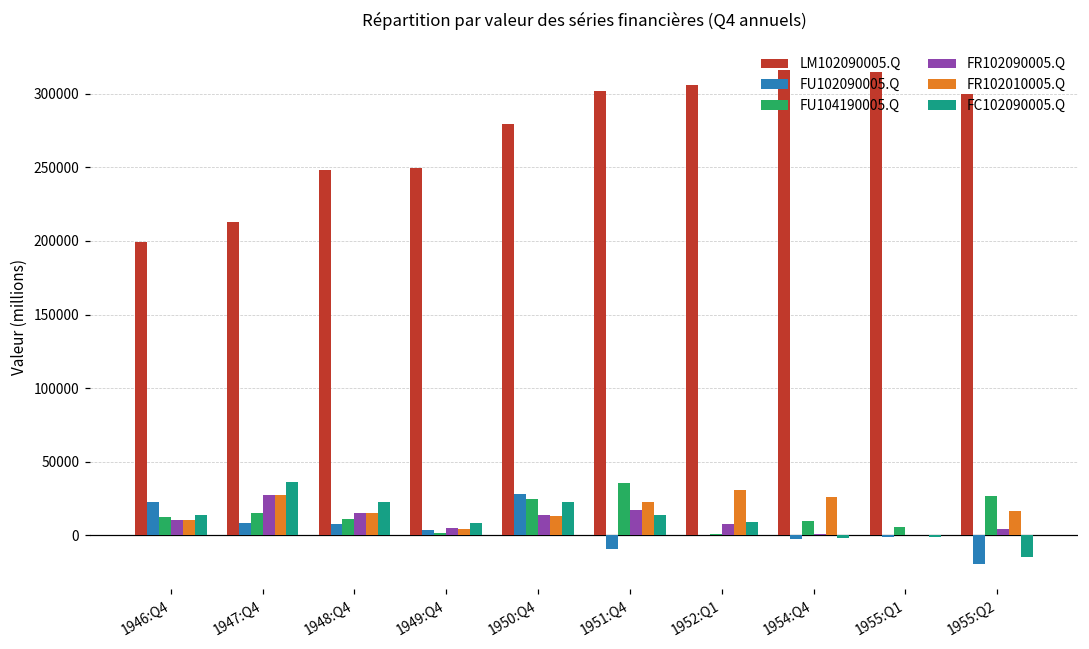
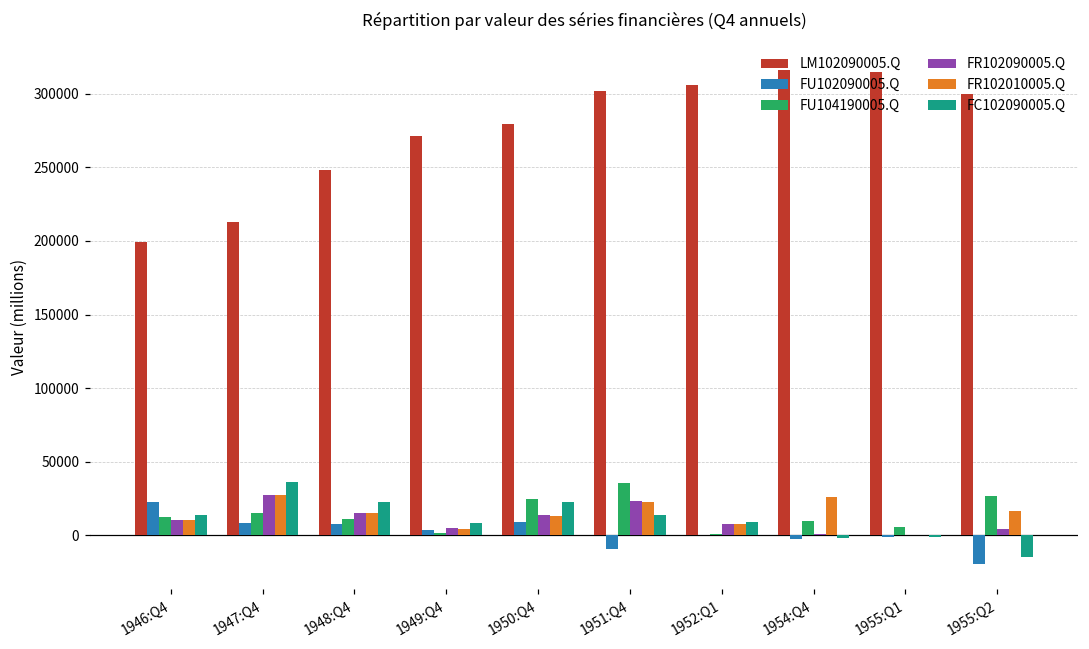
LM102090005.Q, 1949:Q4: 250000 -> 271000
FU102090005.Q, 1950:Q4: 28000 -> 9000
FR102090005.Q, 1951:Q4: 17000 -> 23000
FR102010005.Q, 1952:Q1: 31000 -> 8000
